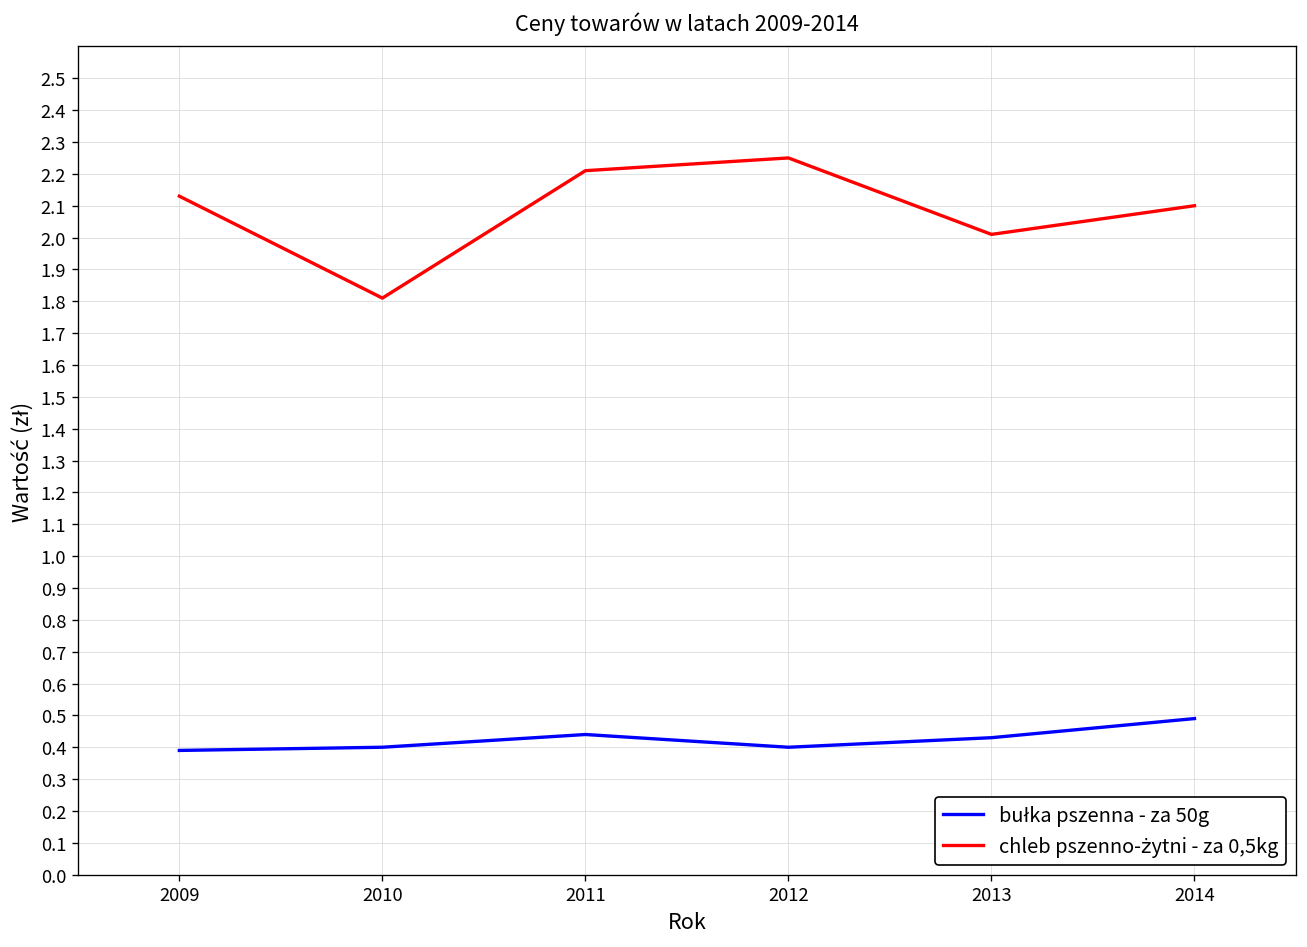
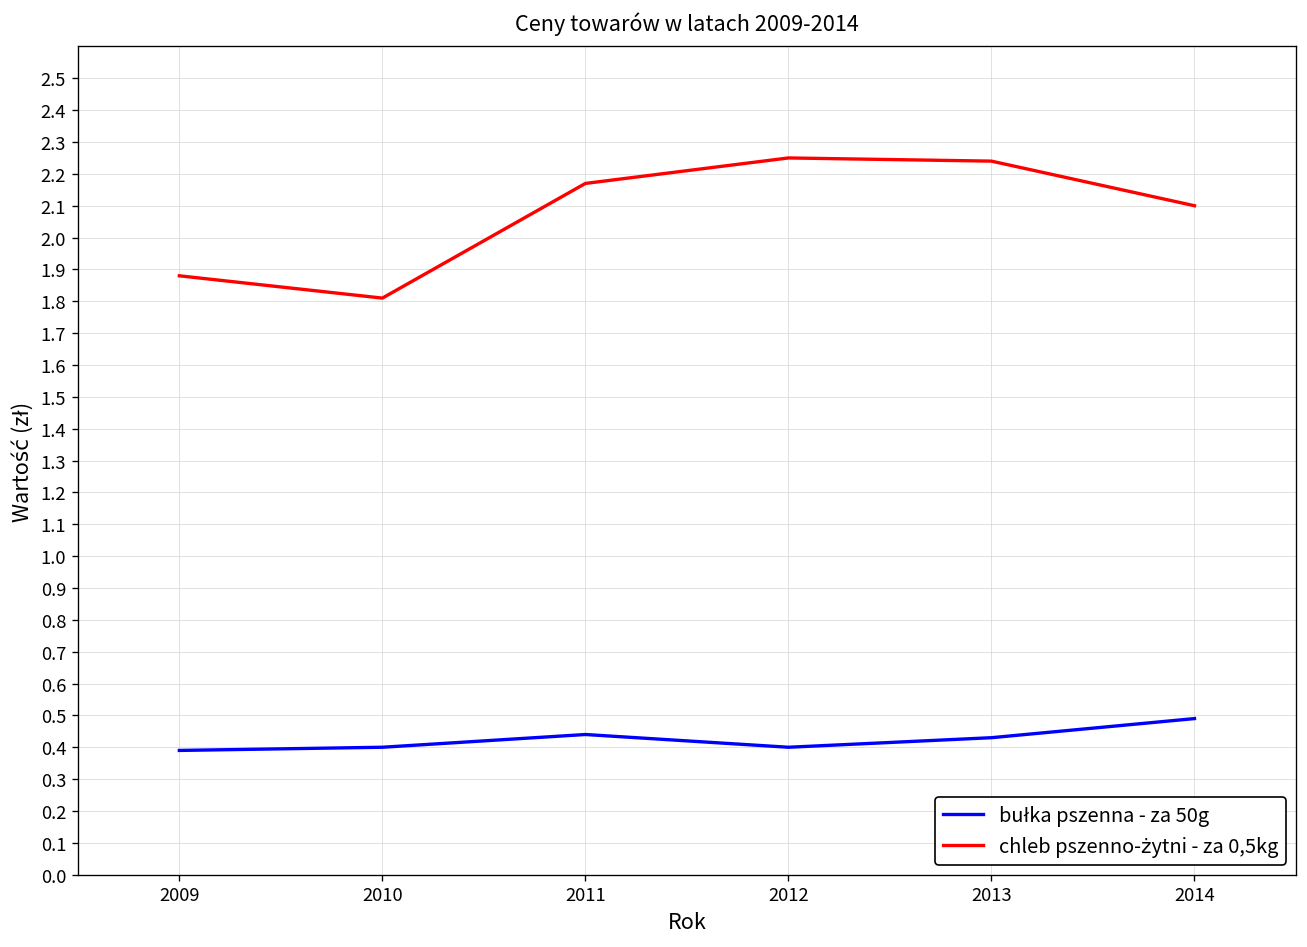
chleb pszenno-żytni - za 0,5kg, 2009: 2.13 -> 1.88
chleb pszenno-żytni - za 0,5kg, 2011: 2.21 -> 2.17
chleb pszenno-żytni - za 0,5kg, 2013: 2.01 -> 2.24
